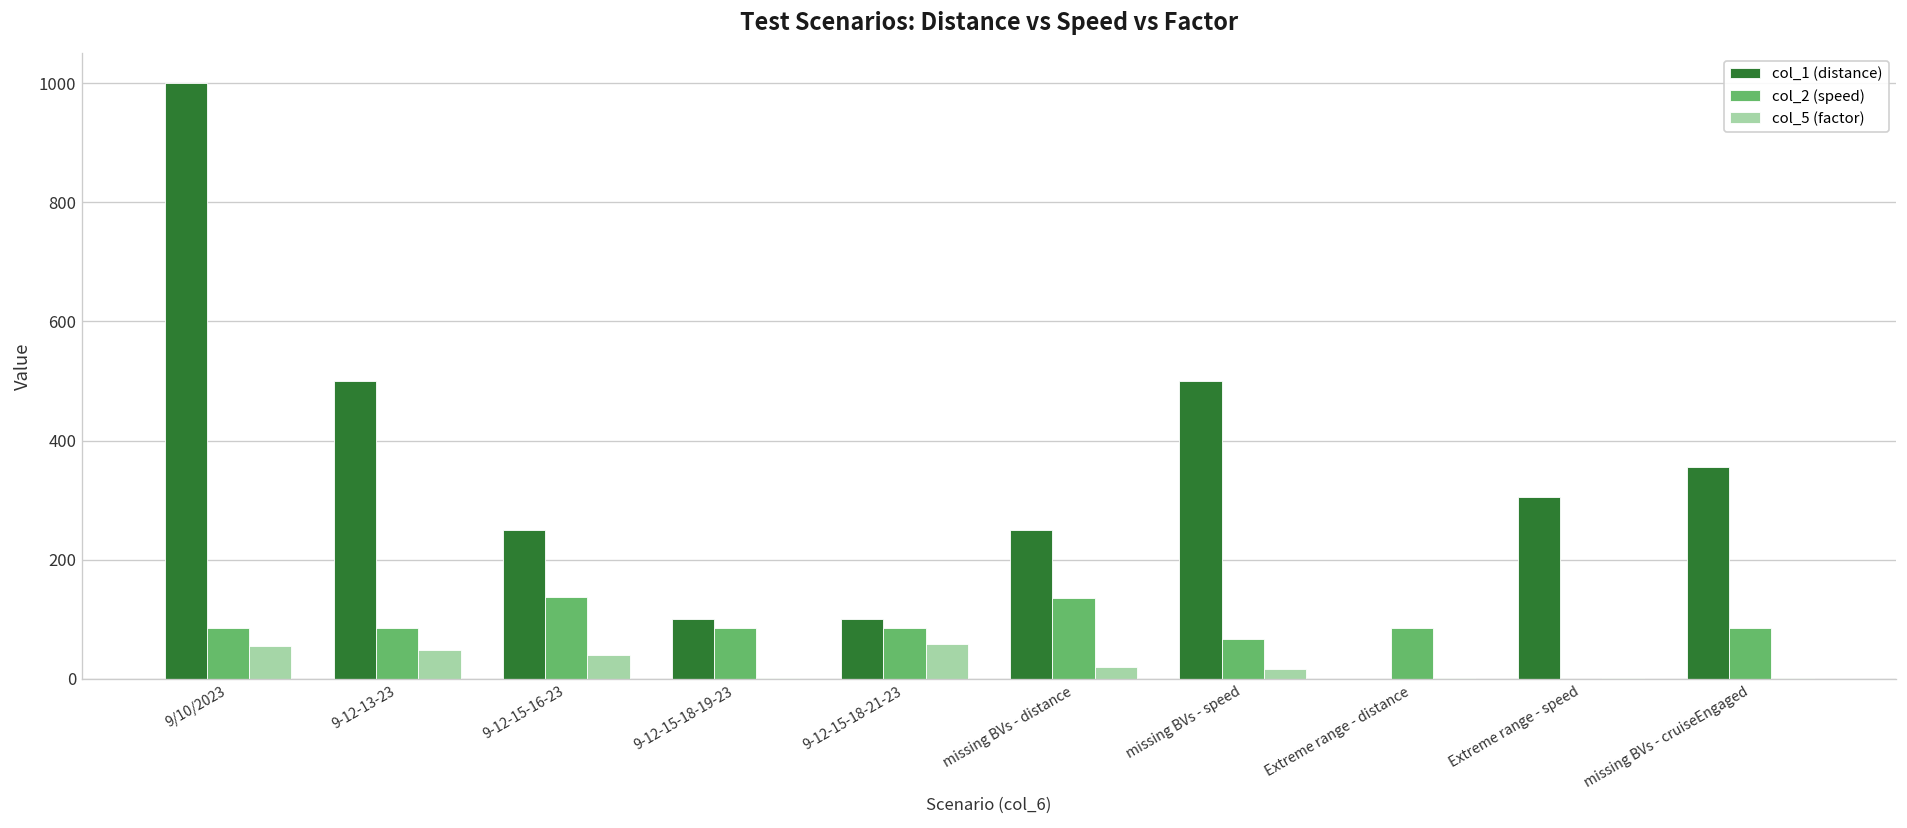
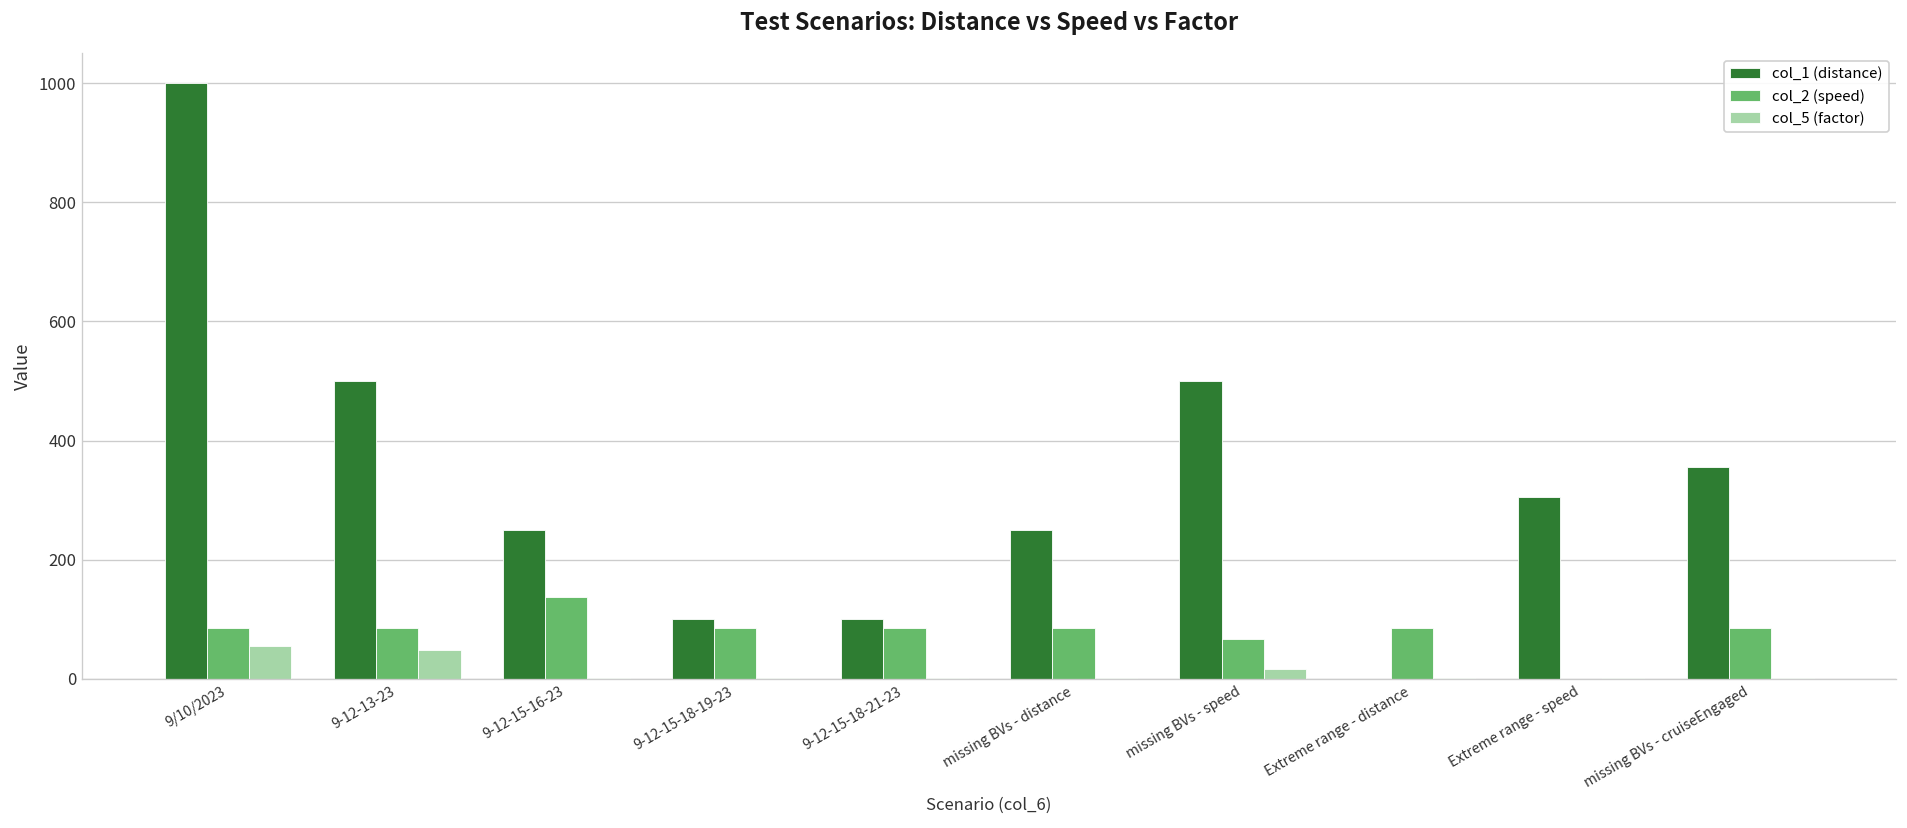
col_5 (factor), 9-12-15-16-23: 40 -> 0
col_5 (factor), 9-12-15-18-21-23: 60 -> 0
col_2 (speed), missing BVs - distance: 140 -> 80
col_5 (factor), missing BVs - distance: 20 -> 0
